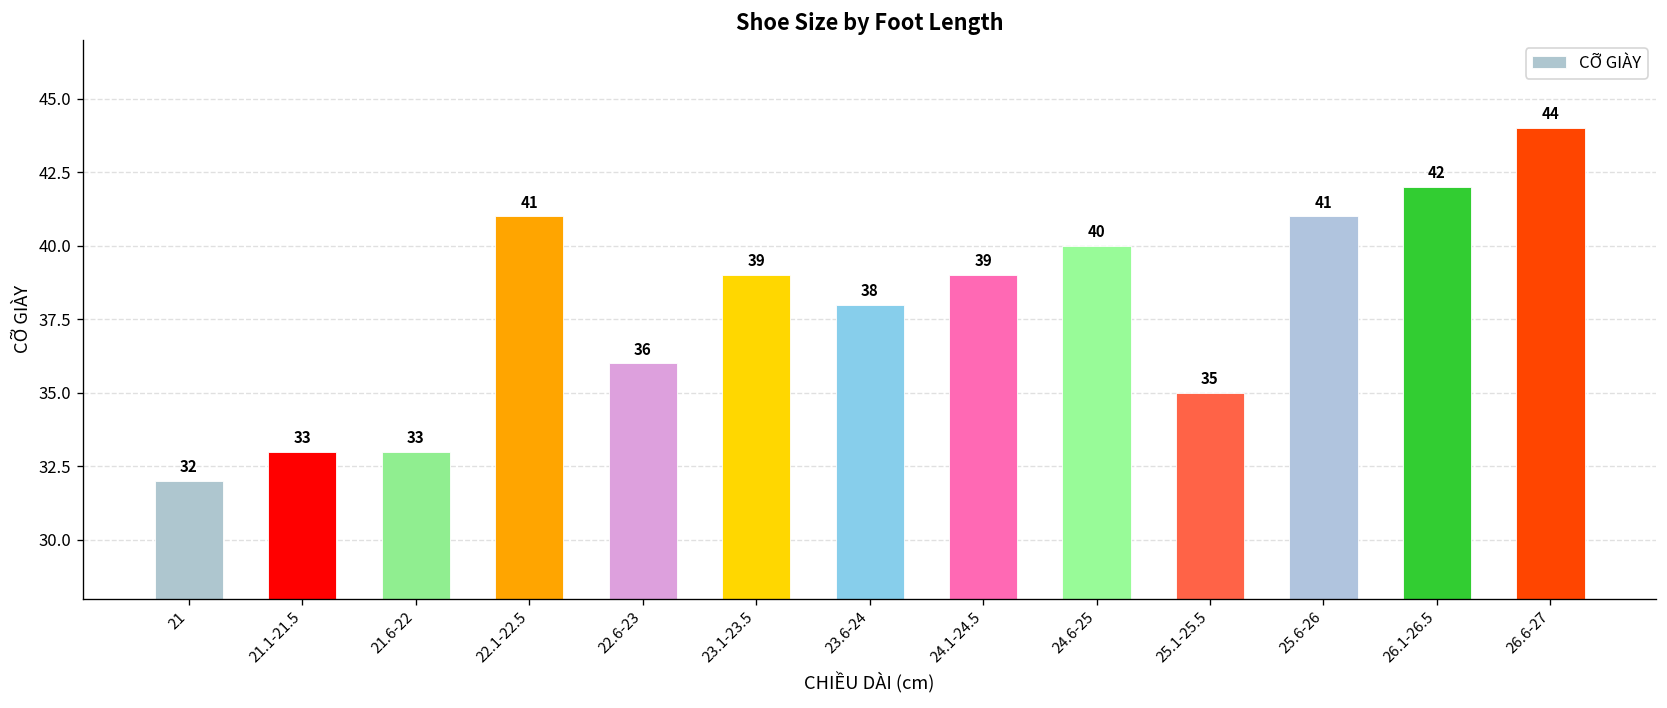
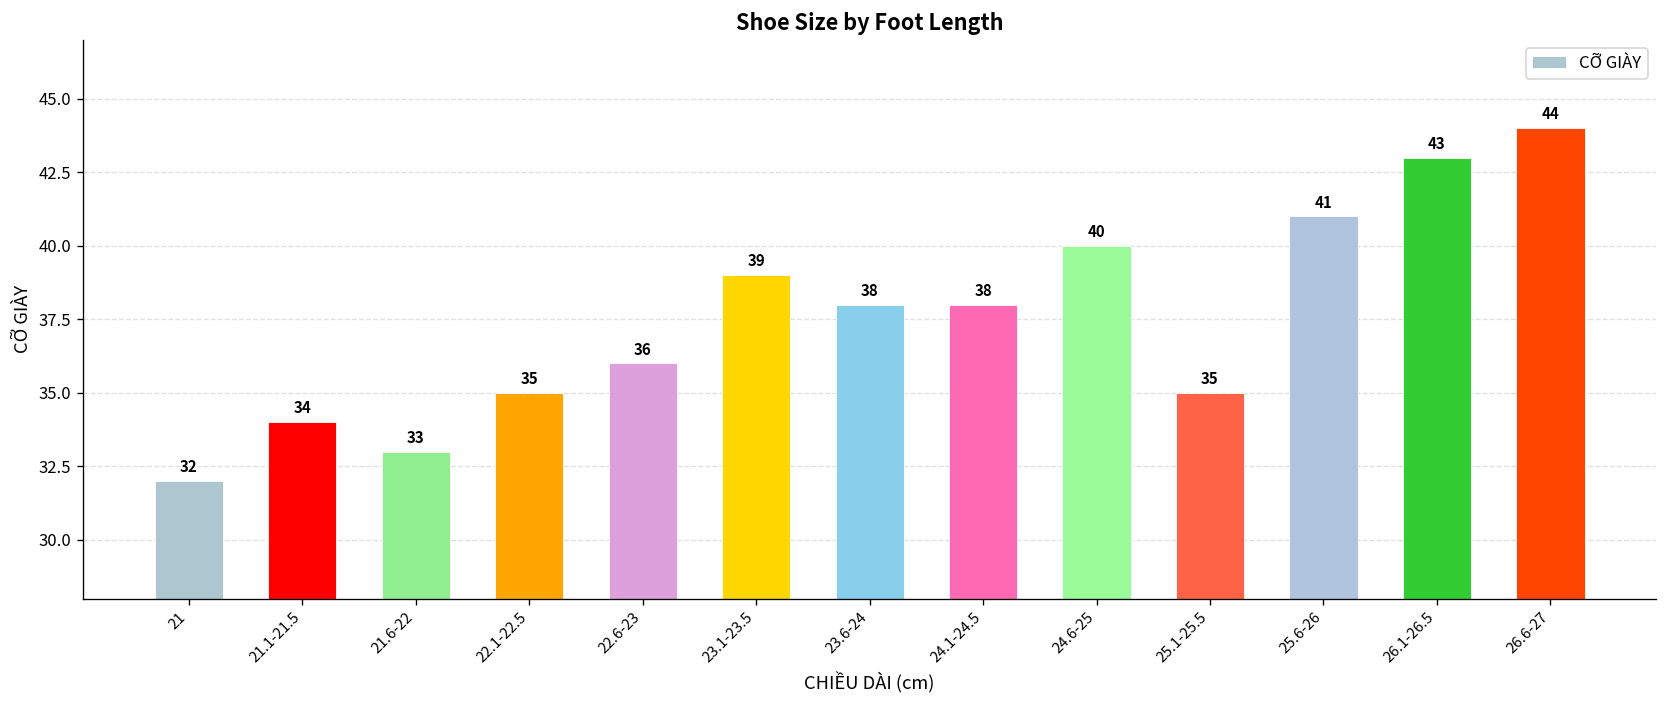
21.1-21.5: 33 -> 34
22.1-22.5: 41 -> 35
24.1-24.5: 39 -> 38
26.1-26.5: 42 -> 43
